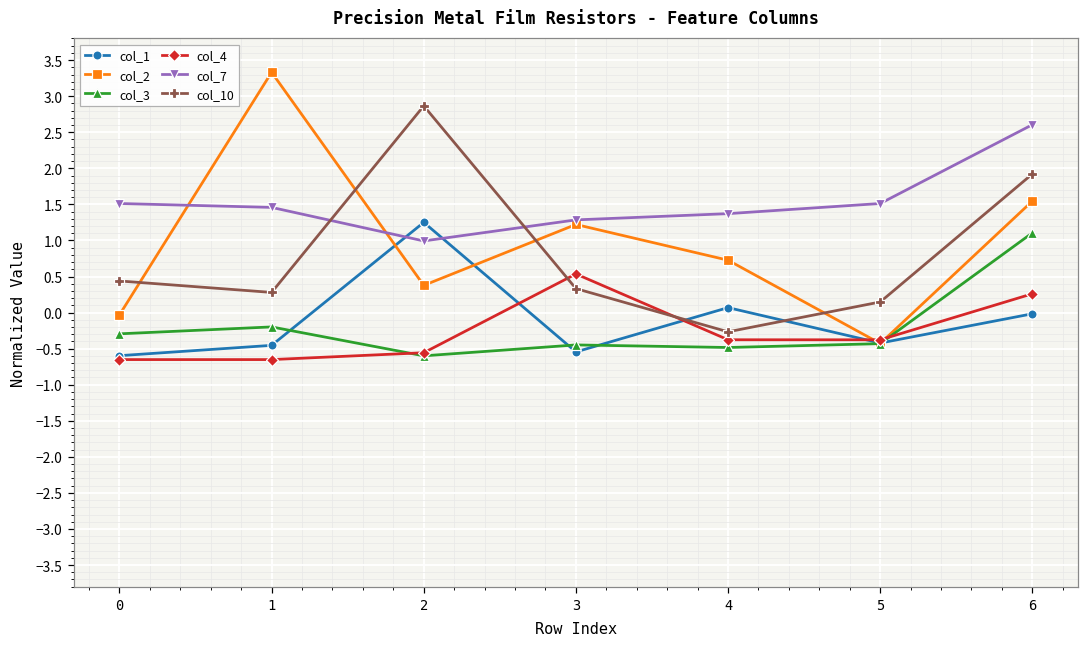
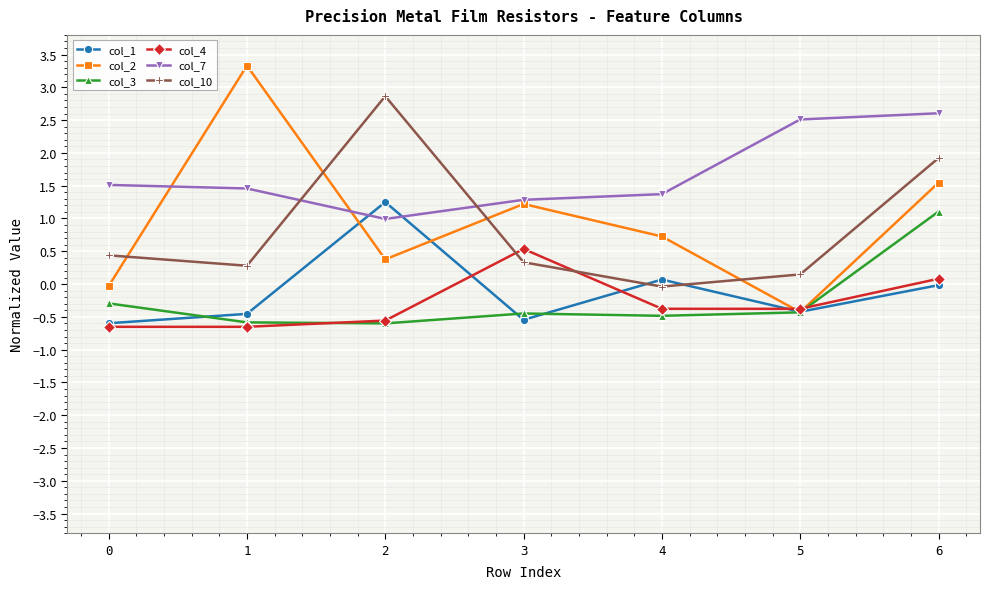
col_3, 1: -0.2 -> -0.6
col_10, 4: -0.3 -> 0.0
col_7, 5: 1.5 -> 2.5
col_4, 6: 0.3 -> 0.1
